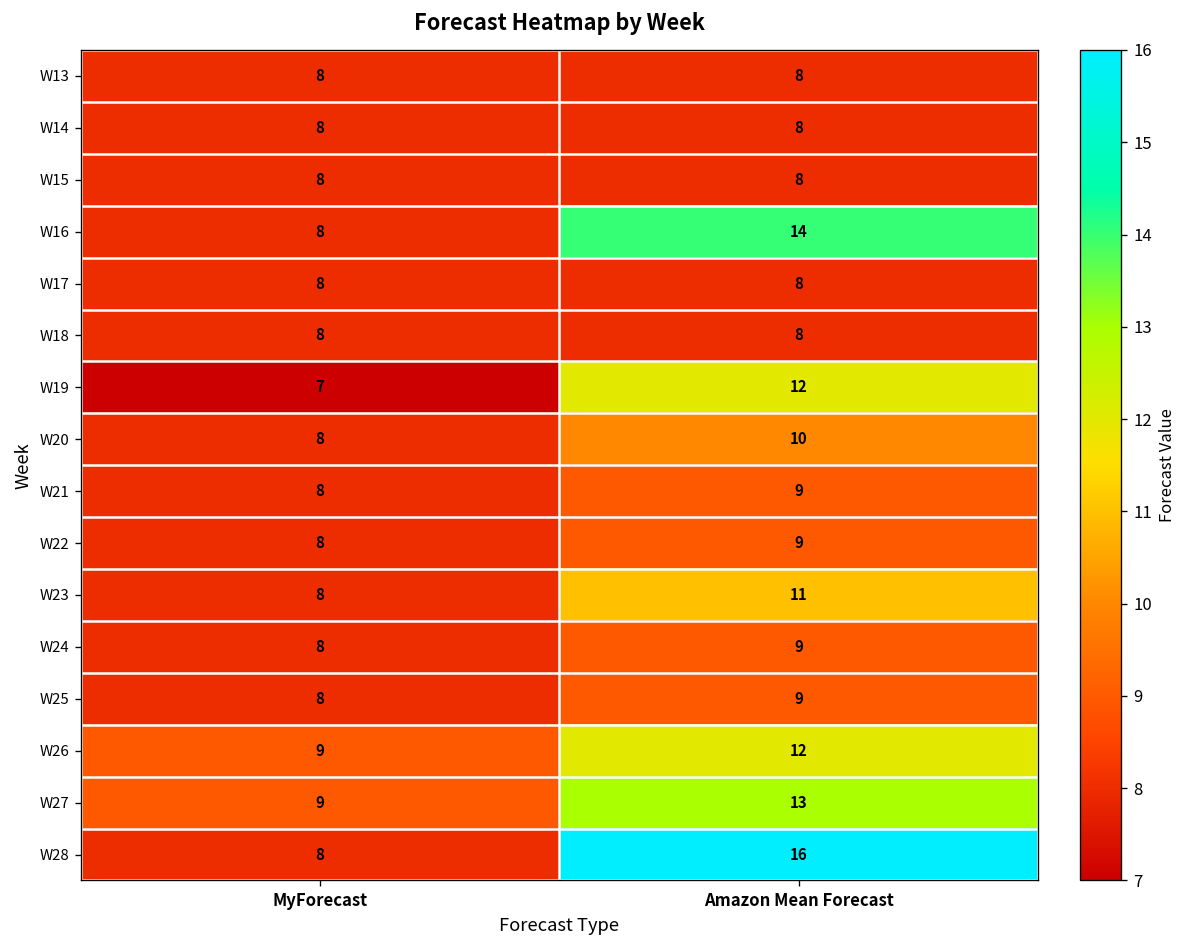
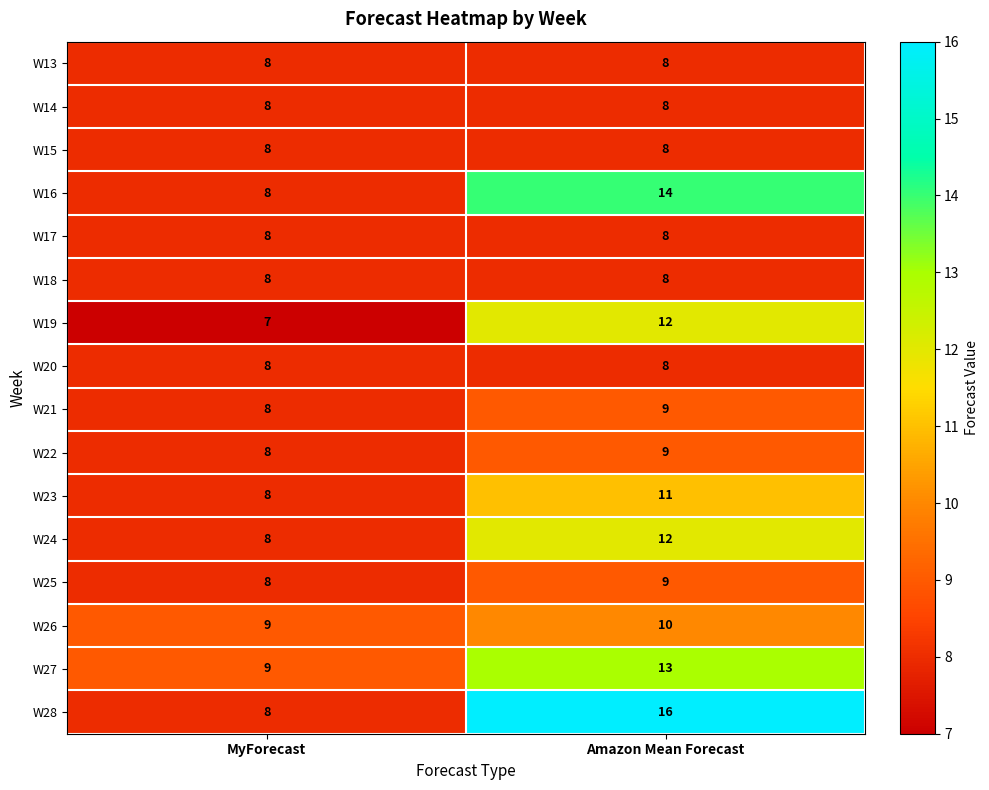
W20, Amazon Mean Forecast: 10 -> 8
W24, Amazon Mean Forecast: 9 -> 12
W26, Amazon Mean Forecast: 12 -> 10
